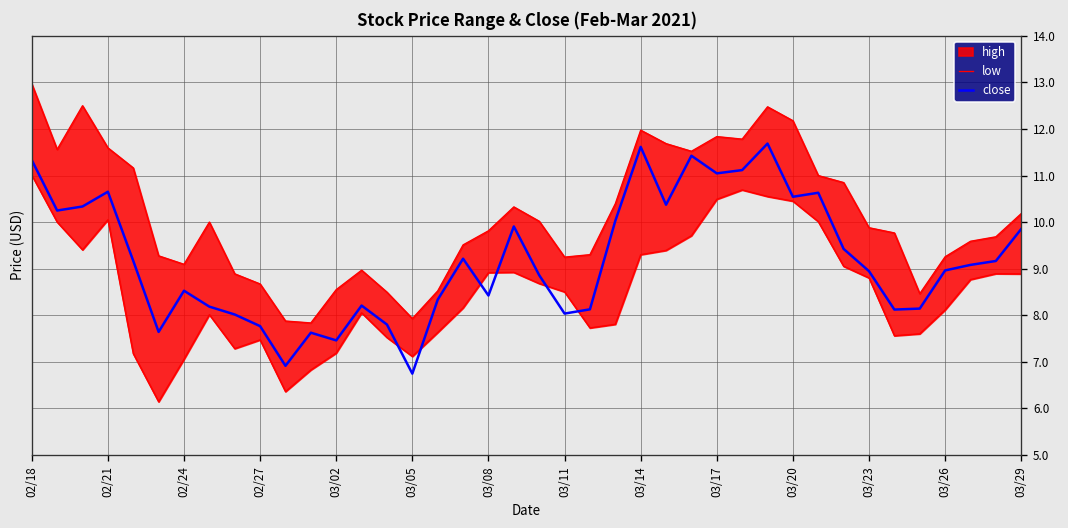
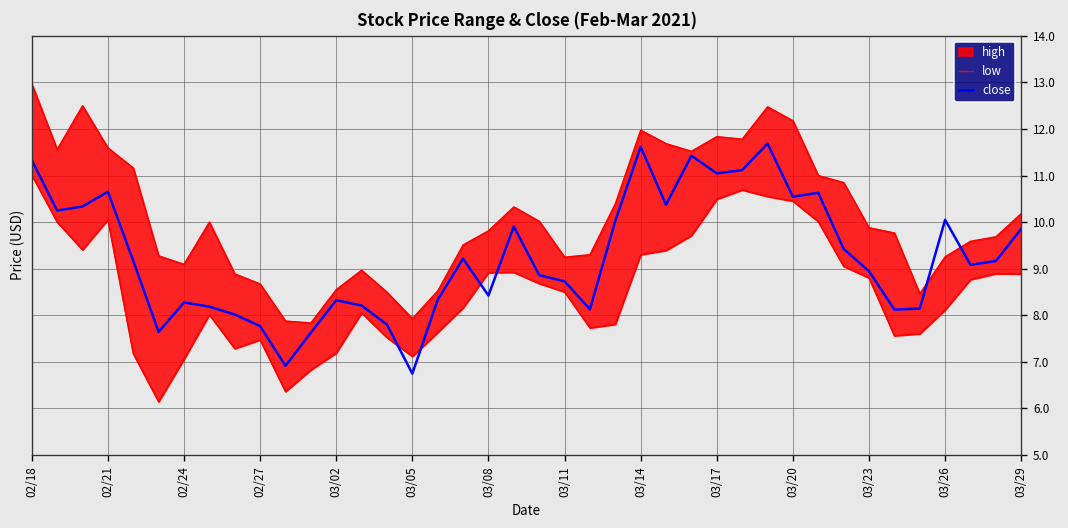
close, 02/24: 8.5 -> 8.3
close, 03/02: 7.5 -> 8.3
close, 03/11: 8.0 -> 8.7
close, 03/26: 9.0 -> 10.0
